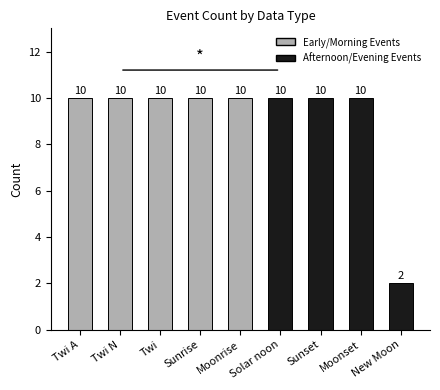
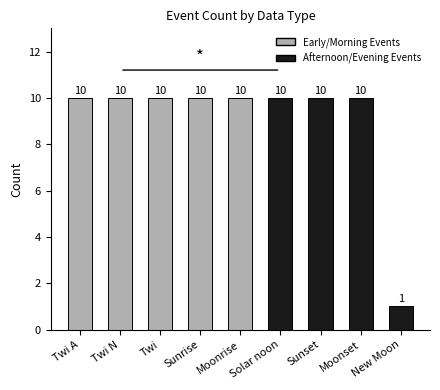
New Moon: 2 -> 1
